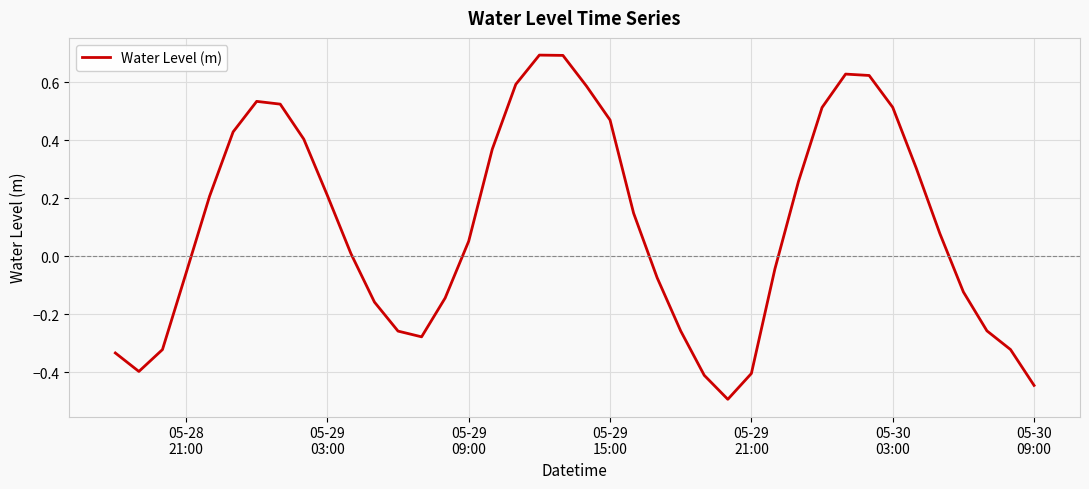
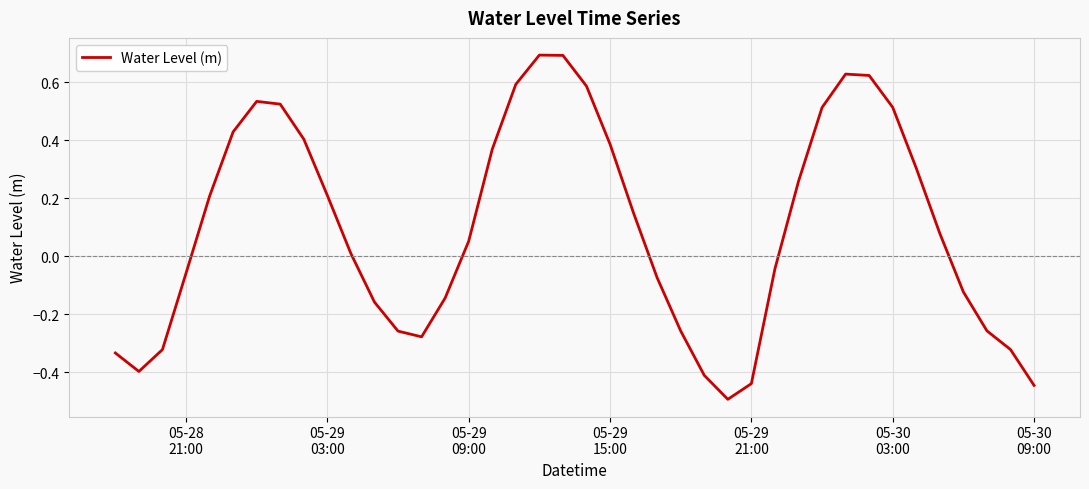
05-29 15:00: 0.47 -> 0.39
05-29 21:00: -0.40 -> -0.44
